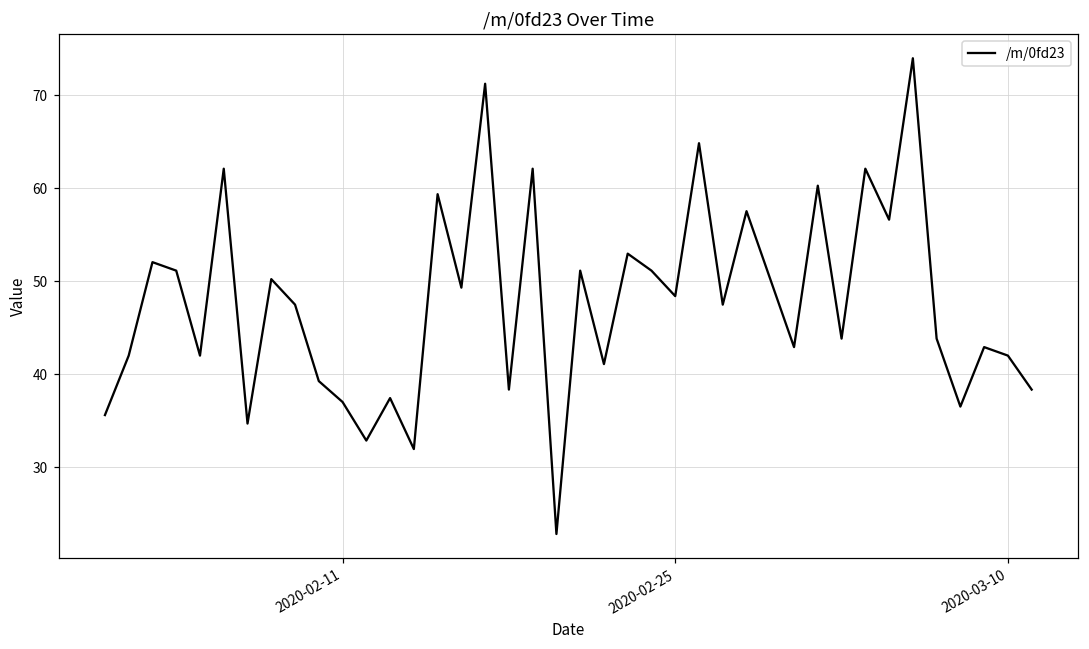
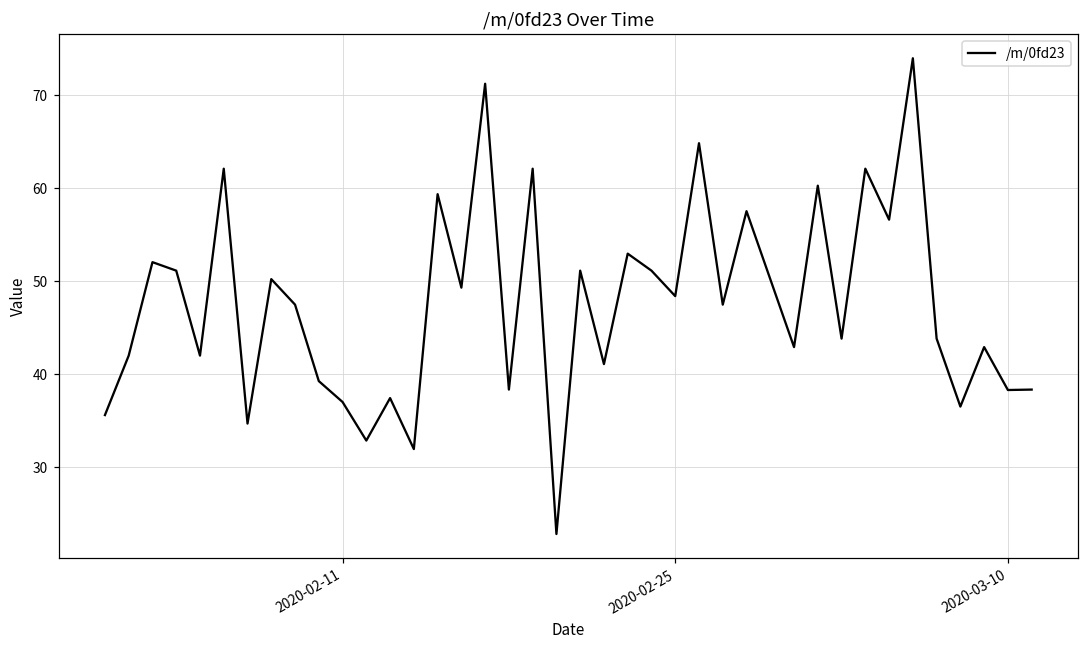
2020-03-10: 42 -> 38
